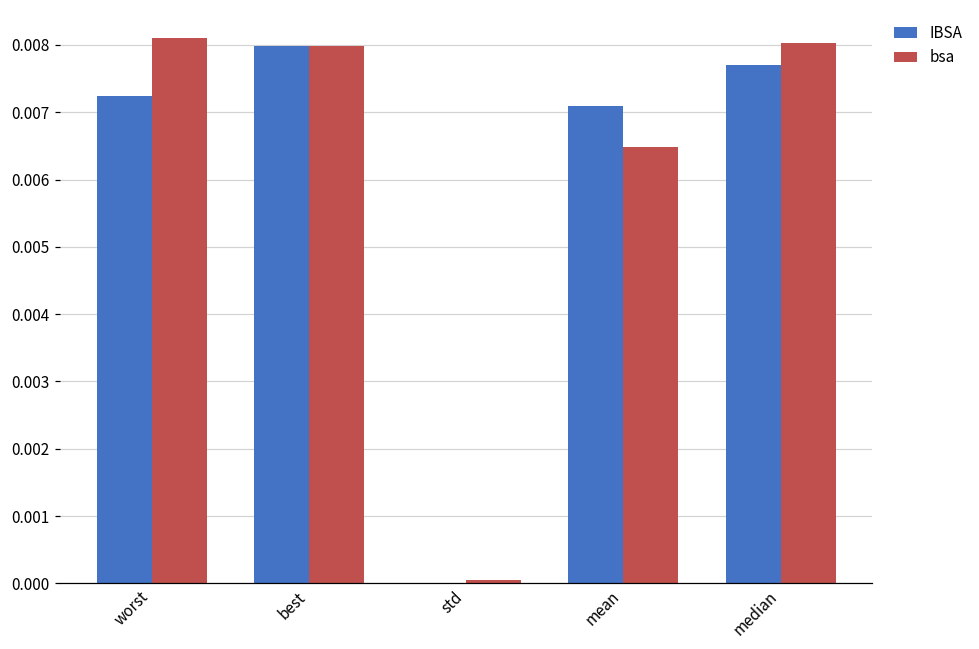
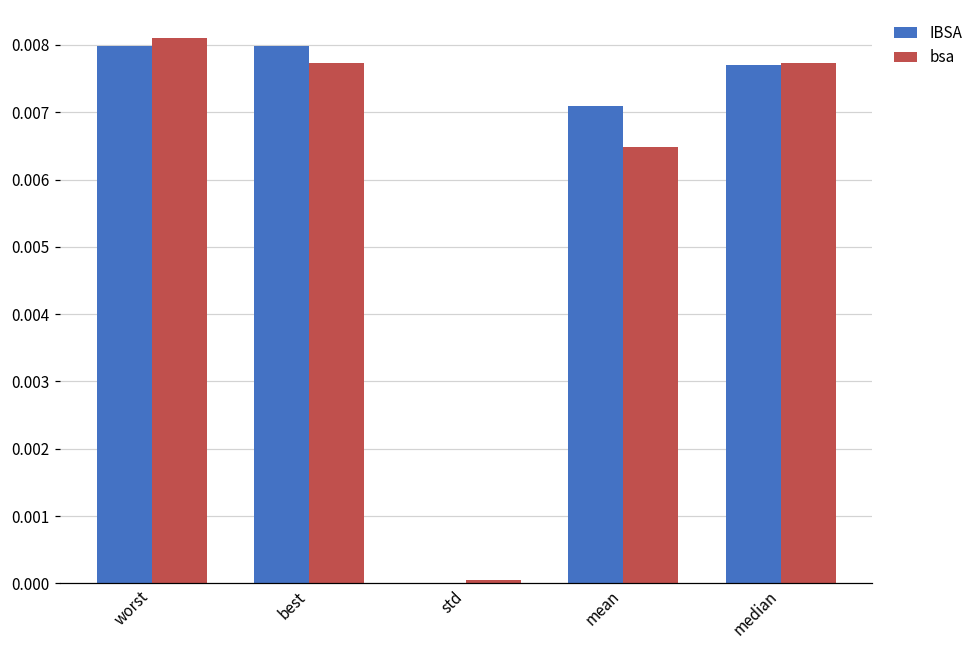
IBSA, worst: 0.0072 -> 0.0080
bsa, best: 0.0080 -> 0.0077
bsa, median: 0.0080 -> 0.0077
